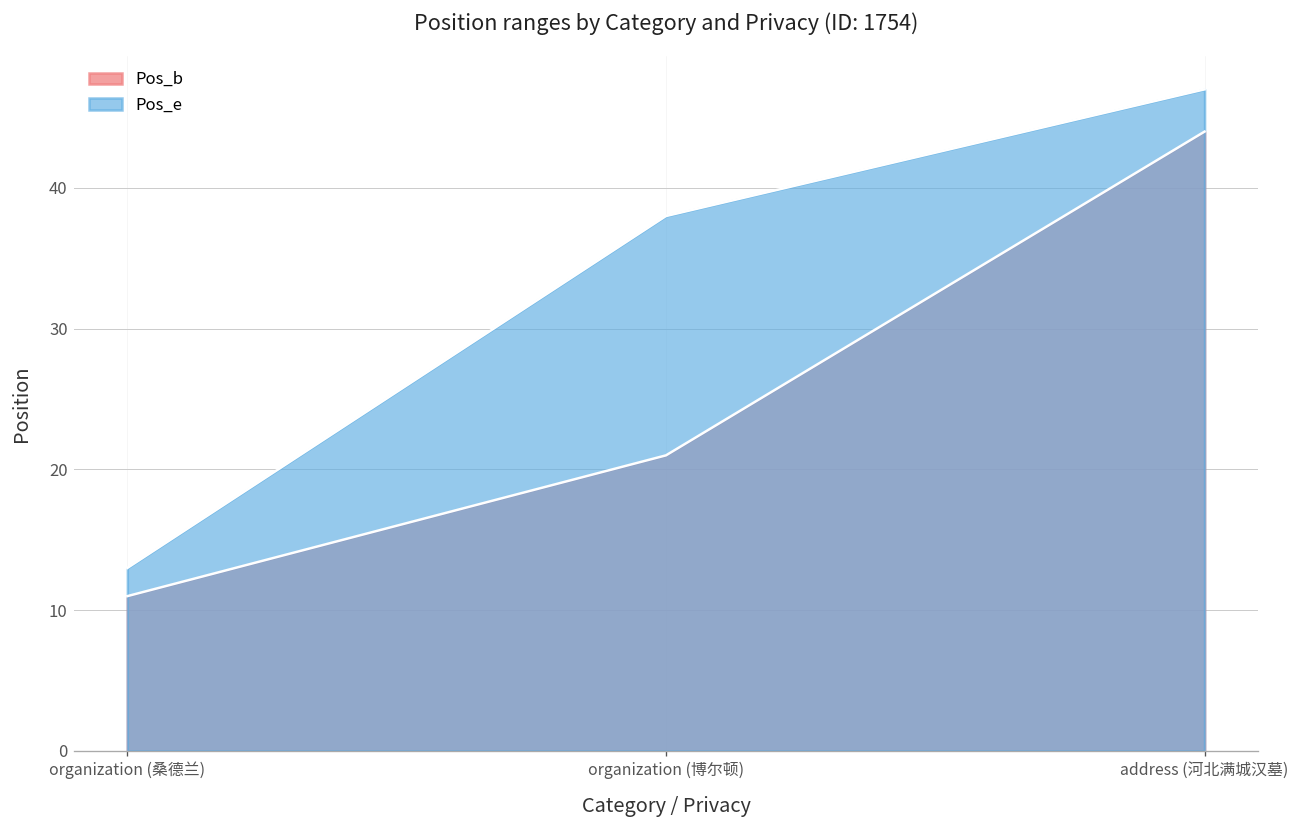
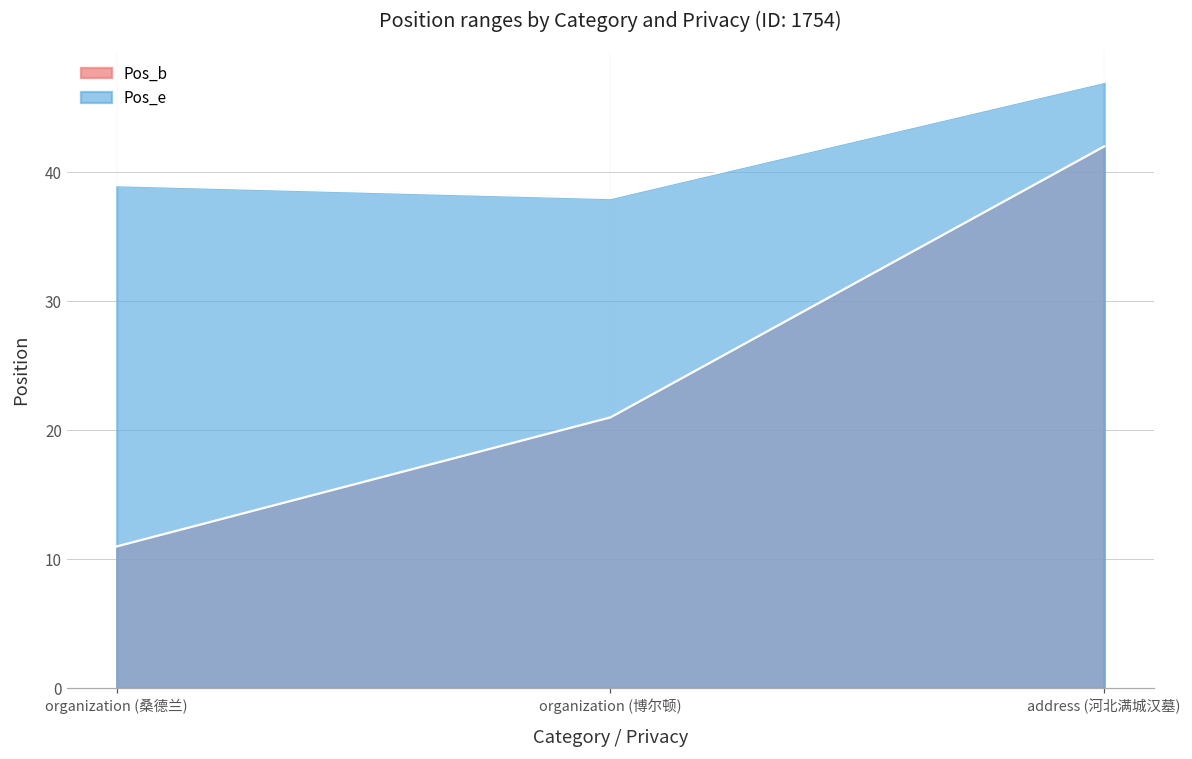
Pos_e, organization (桑德兰): 13 -> 39
Pos_b, address (河北满城汉墓): 44 -> 42
